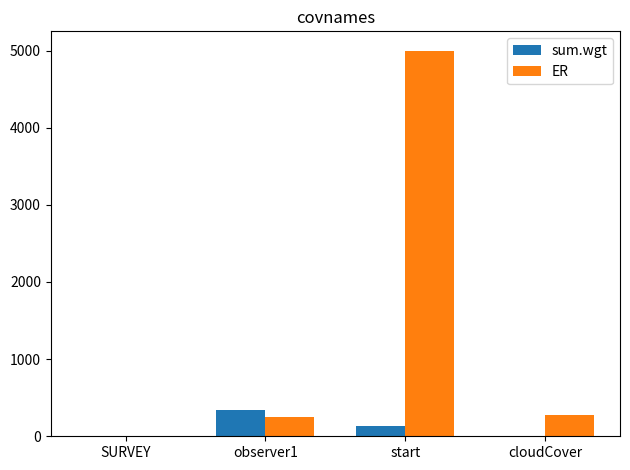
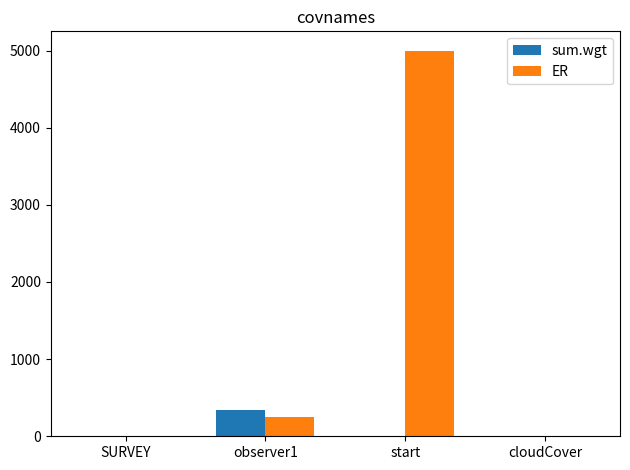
sum.wgt, start: 100 -> 0
ER, cloudCover: 300 -> 0
